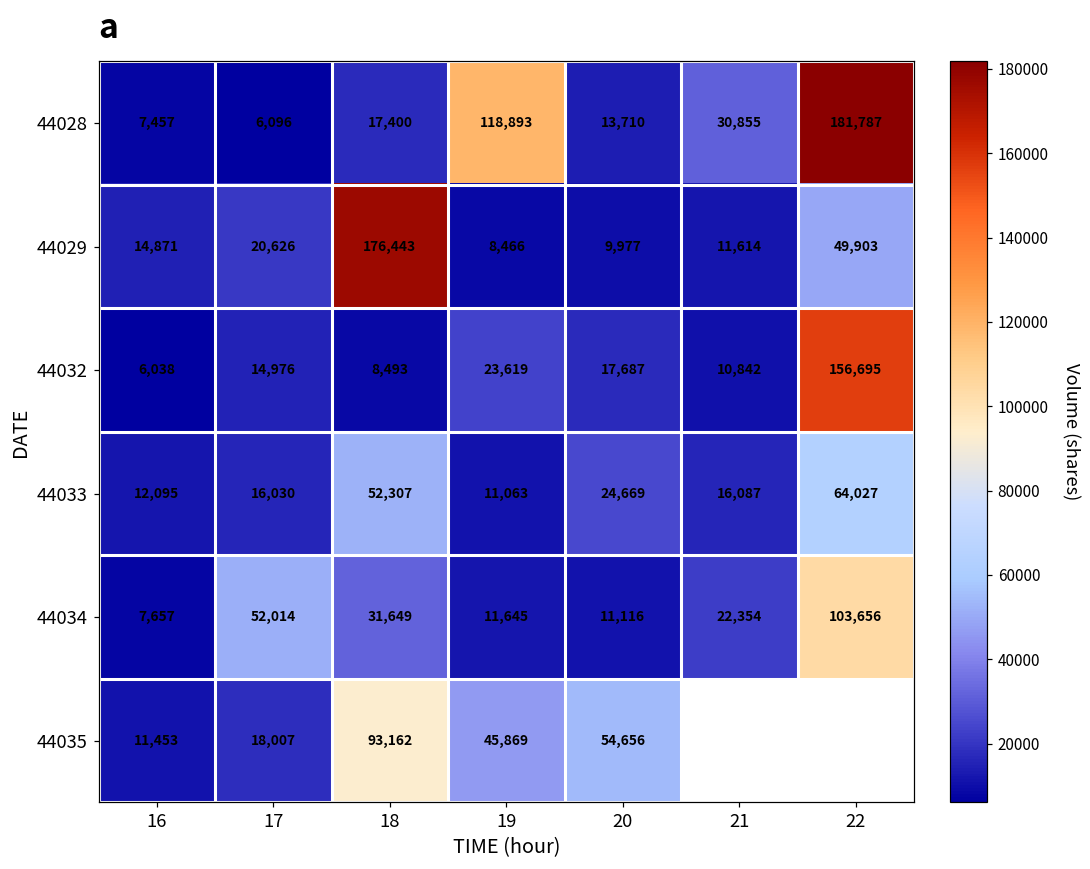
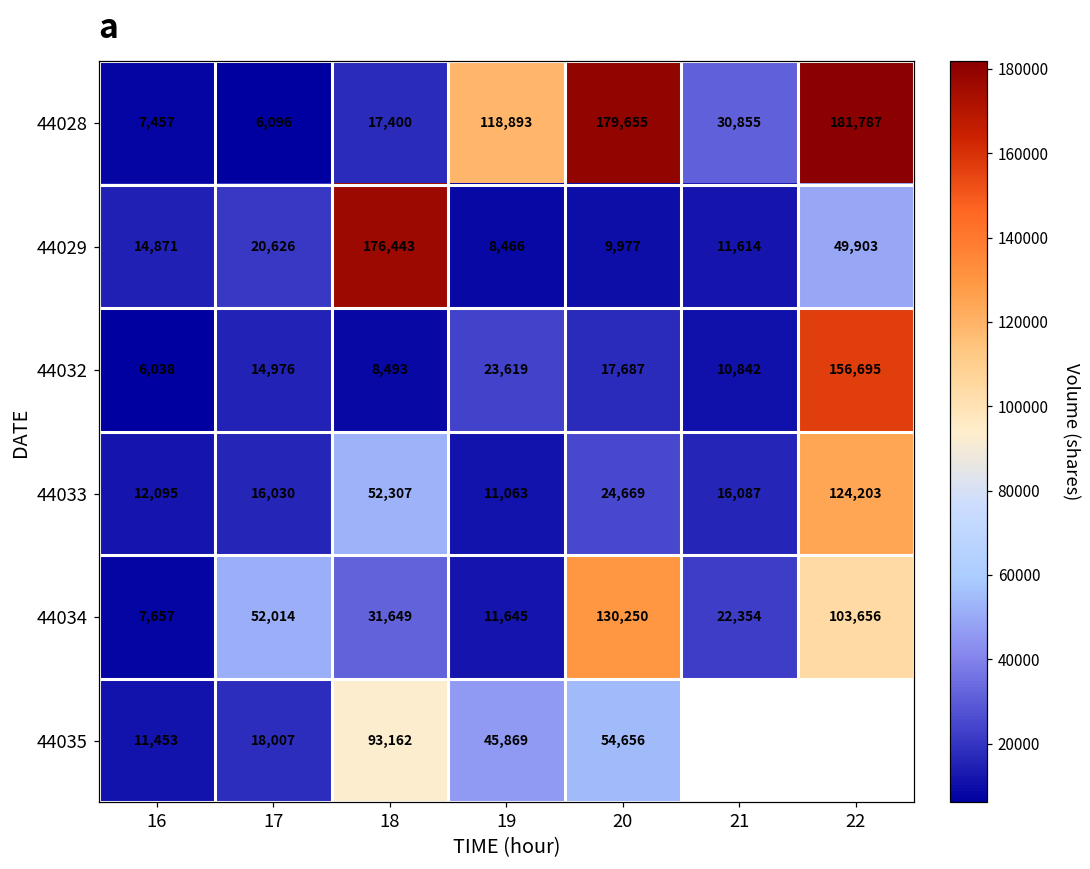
44028, 20: 13,710 -> 179,655
44033, 22: 64,027 -> 124,203
44034, 20: 11,116 -> 130,250
